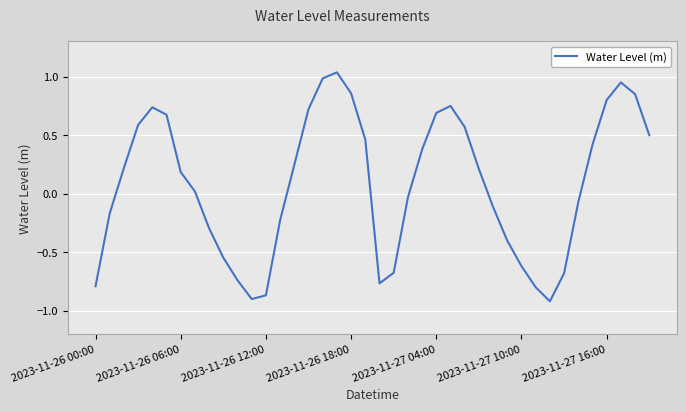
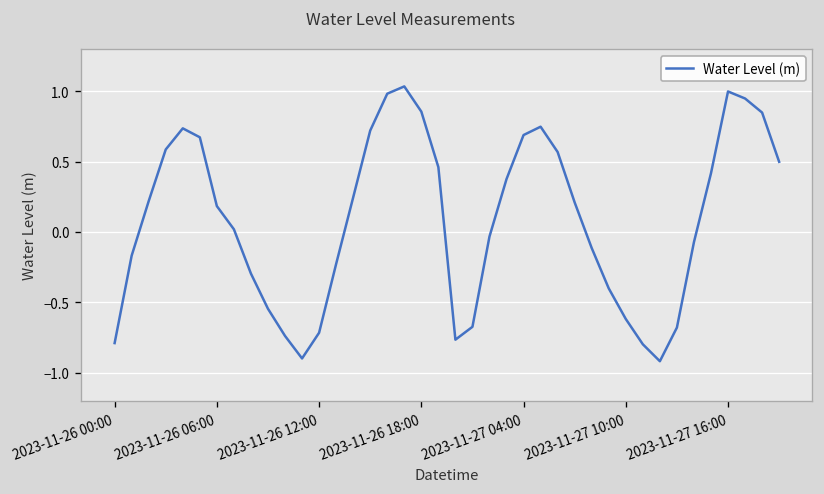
2023-11-26 12:00: -0.87 -> -0.72
2023-11-27 16:00: 0.8 -> 1.0
